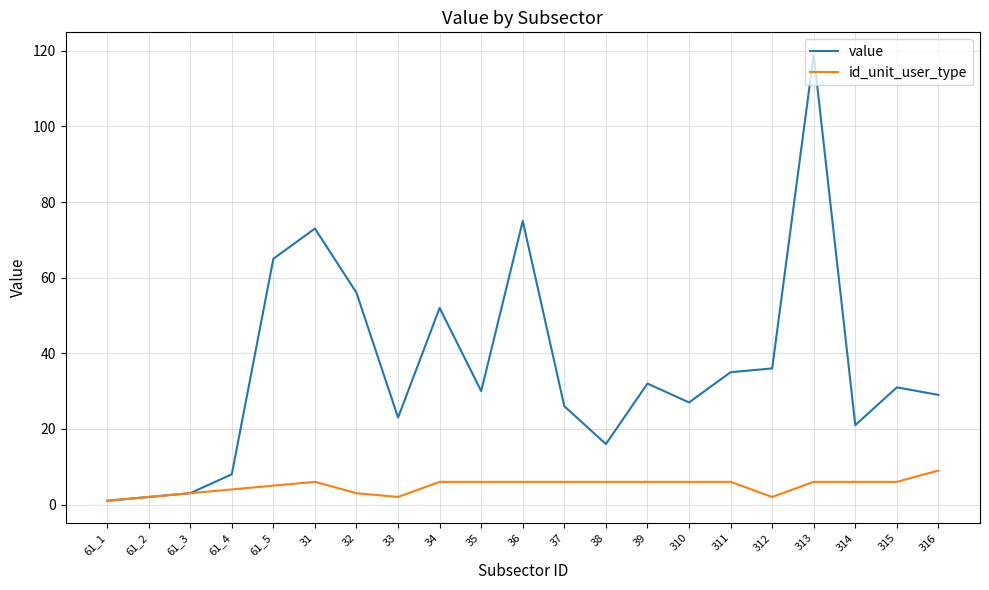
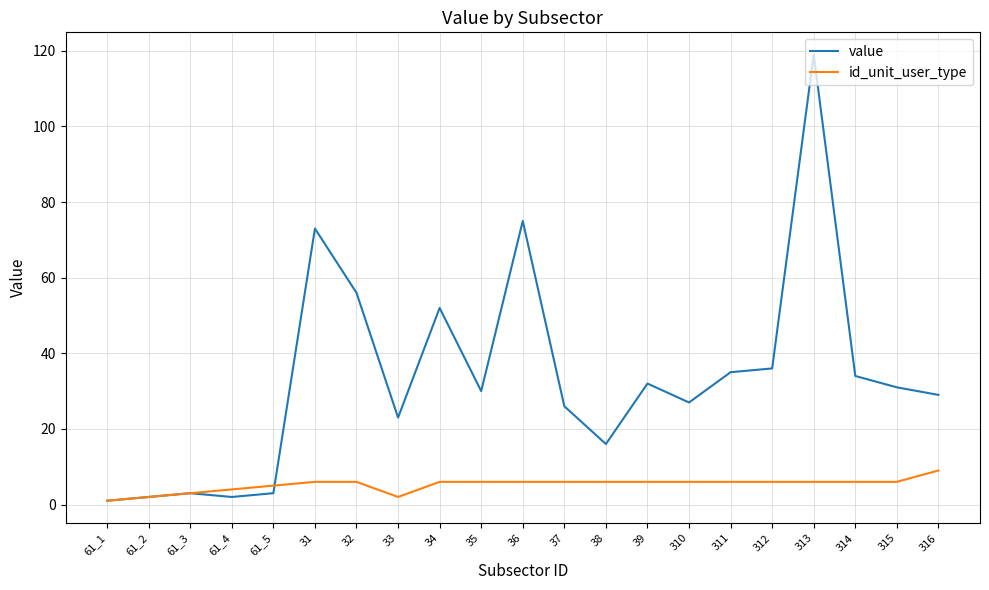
value, 61_4: 8 -> 2
value, 61_5: 65 -> 3
id_unit_user_type, 32: 3 -> 6
id_unit_user_type, 312: 2 -> 6
value, 314: 21 -> 34
